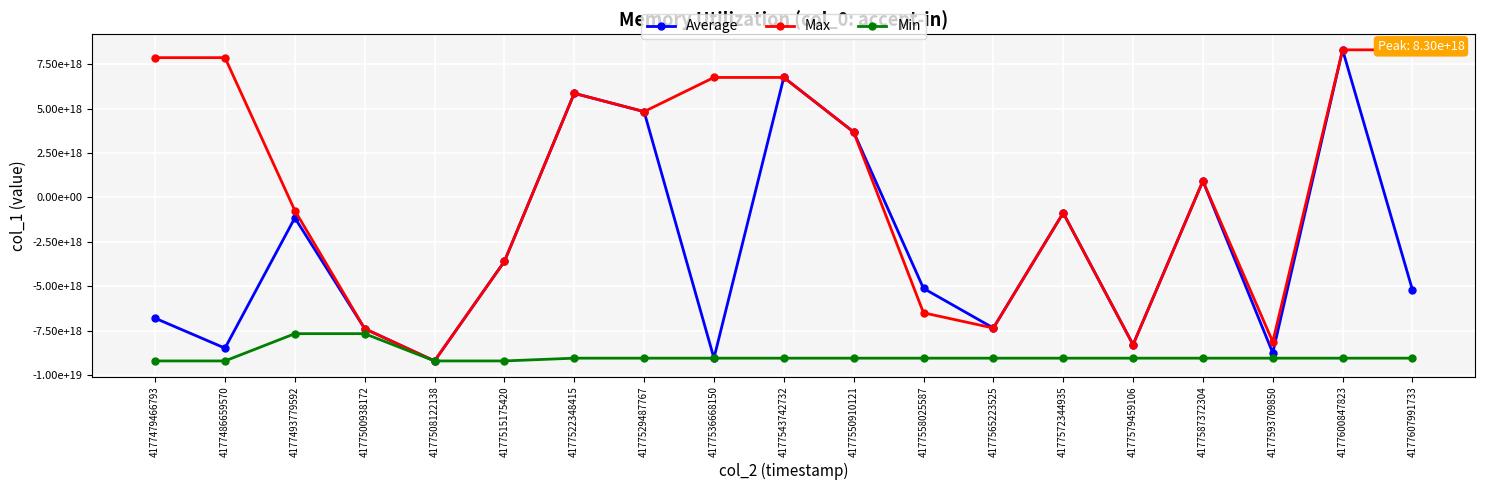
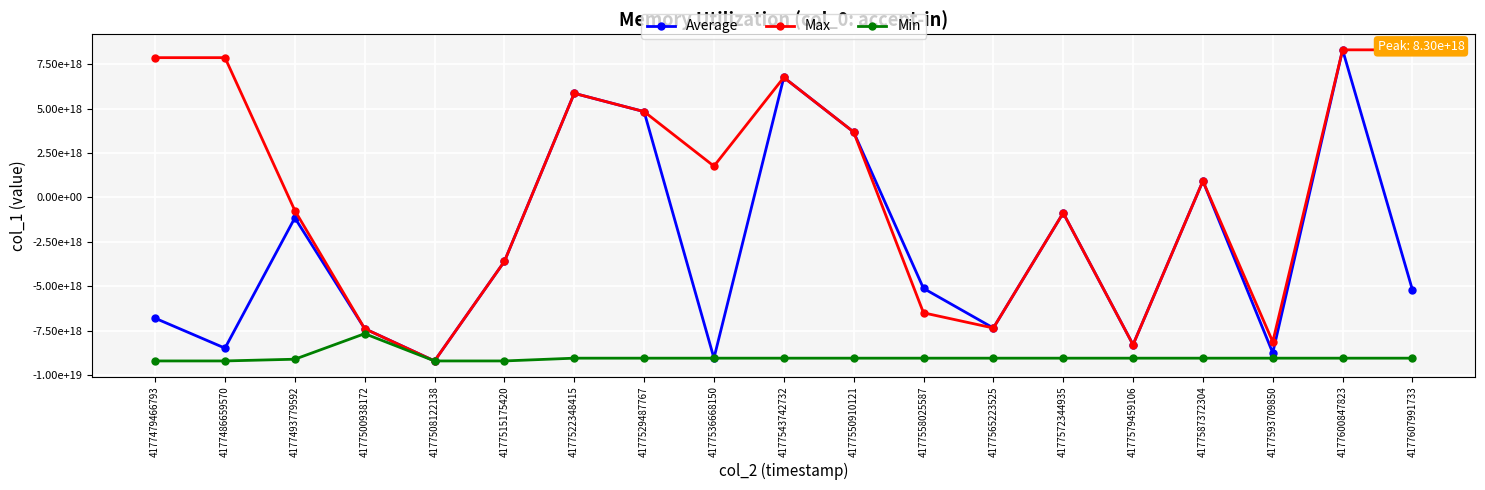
Min, 4177493779592: -7700000000000000000 -> -9100000000000000000
Max, 4177536668150: 6700000000000000000 -> 1800000000000000000
